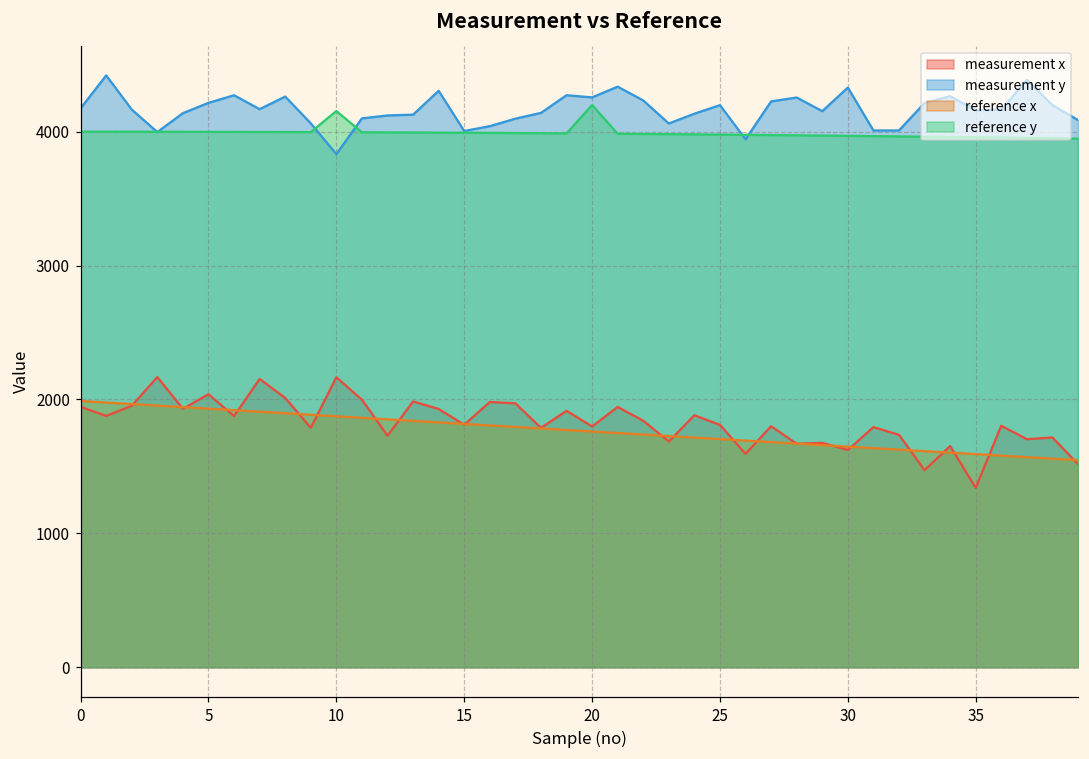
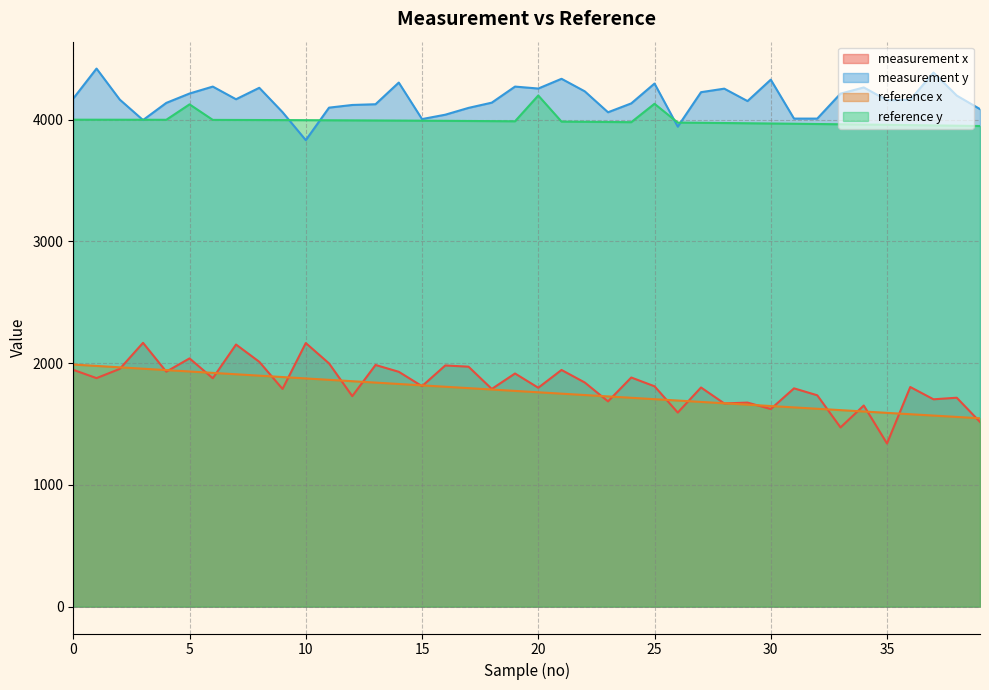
reference y, 5: 4000 -> 4130
reference y, 10: 4150 -> 4000
measurement y, 25: 4200 -> 4300
reference y, 25: 3980 -> 4130
